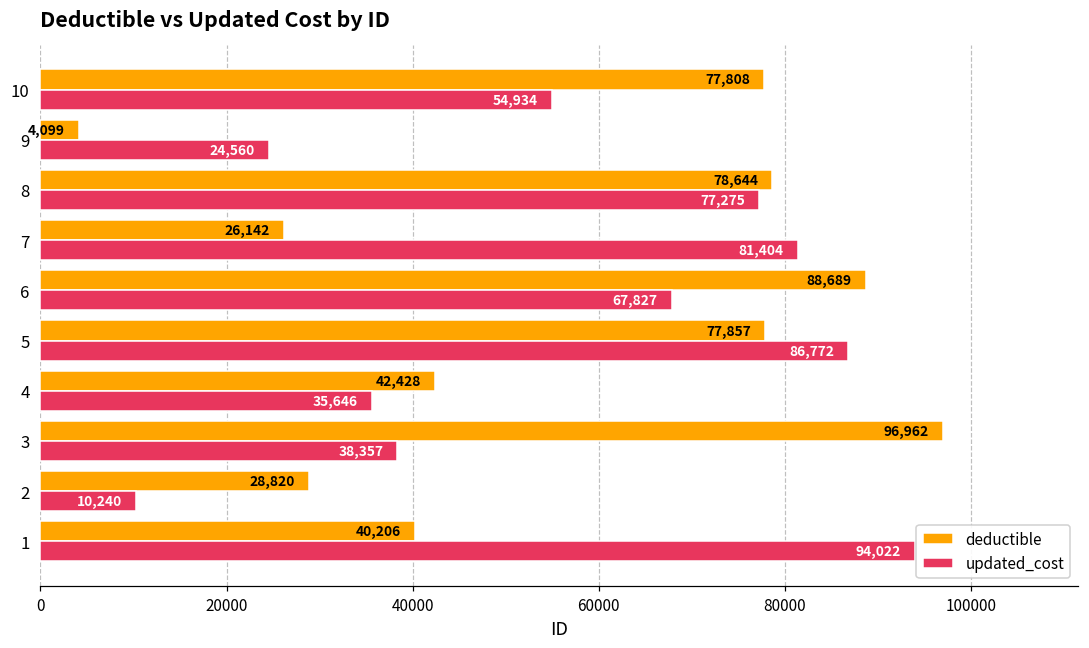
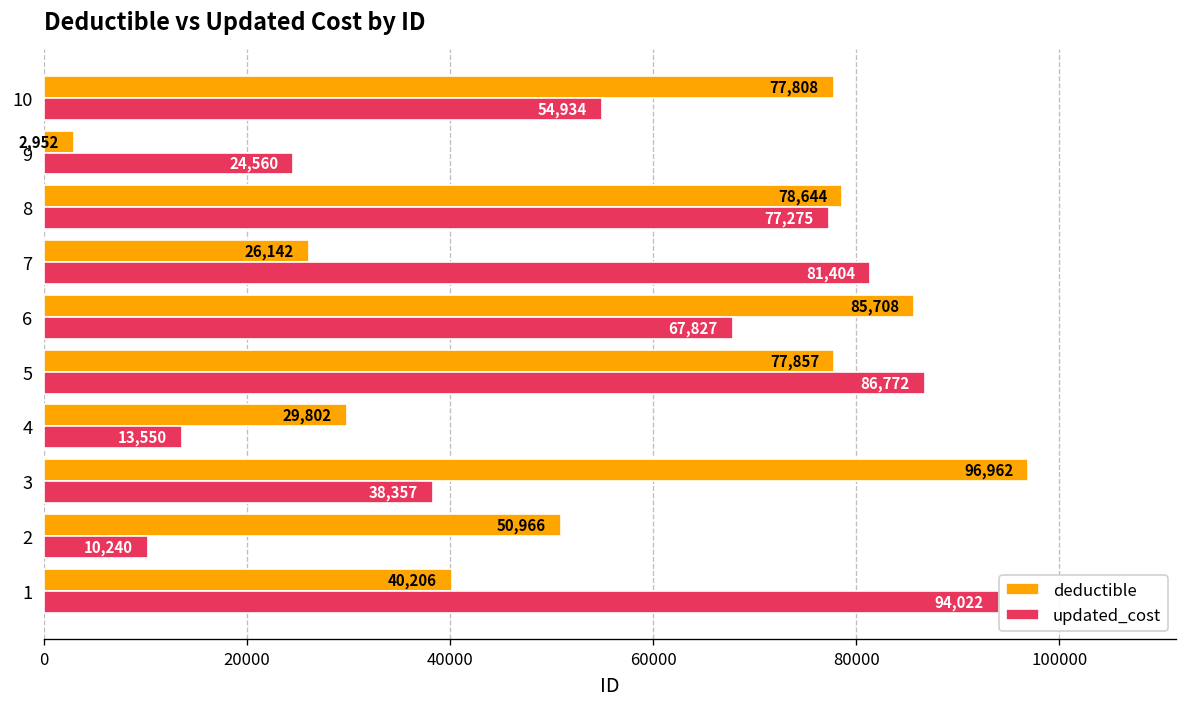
deductible, 9: 4,099 -> 2,952
deductible, 6: 88,689 -> 85,708
deductible, 4: 42,428 -> 29,802
updated_cost, 4: 35,646 -> 13,550
deductible, 2: 28,820 -> 50,966
